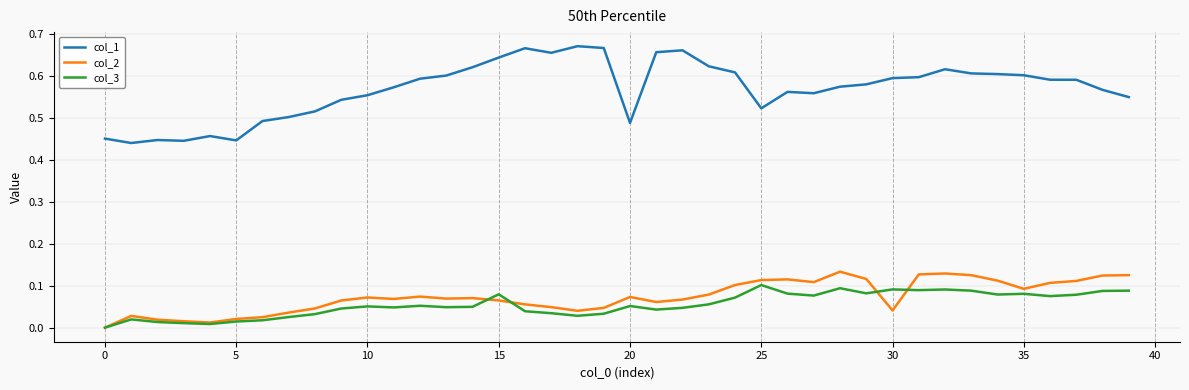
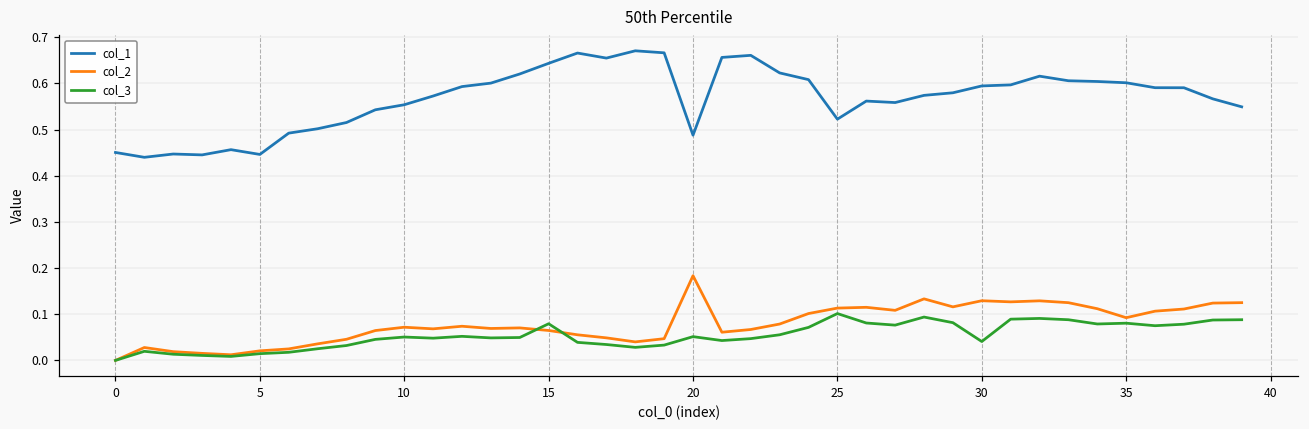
col_2, 20: 0.07 -> 0.18
col_2, 30: 0.04 -> 0.13
col_3, 30: 0.09 -> 0.04
